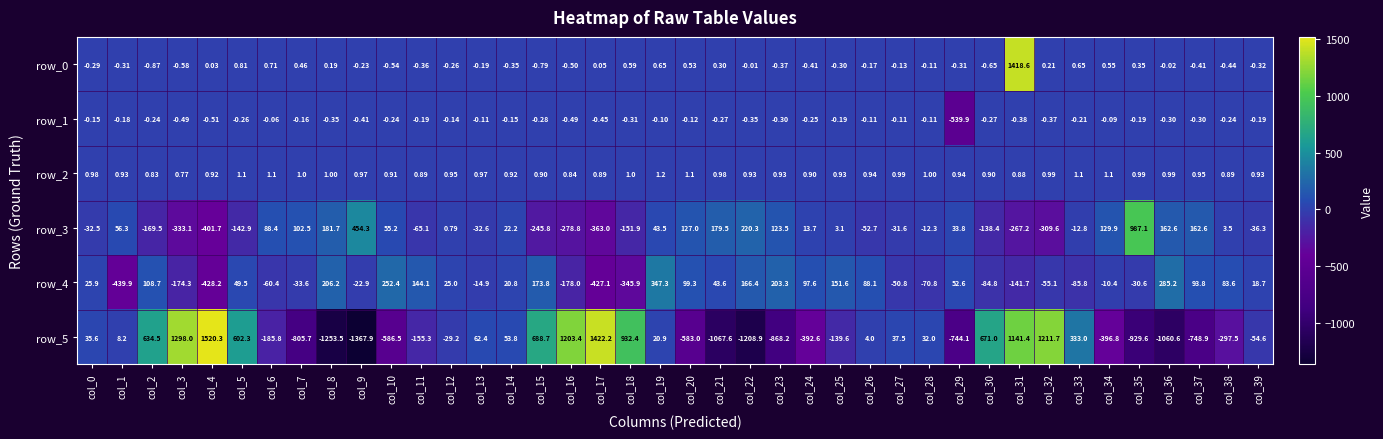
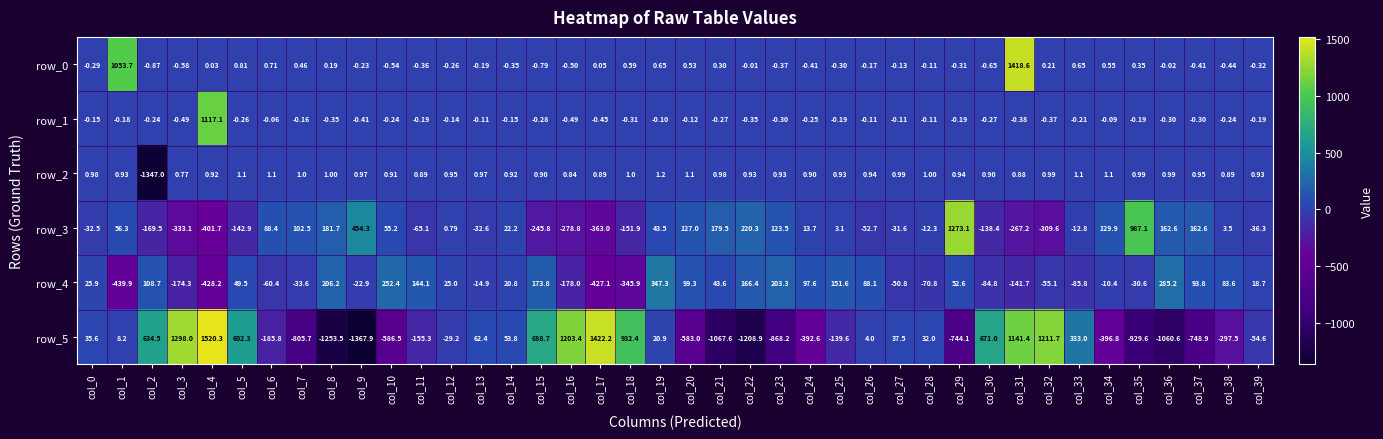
row_0, col_1: -0.31 -> 1053.7
row_1, col_4: -0.51 -> 1117.1
row_1, col_29: -539.9 -> -0.19
row_2, col_2: 0.83 -> -1347.0
row_3, col_29: 33.8 -> 1273.1
